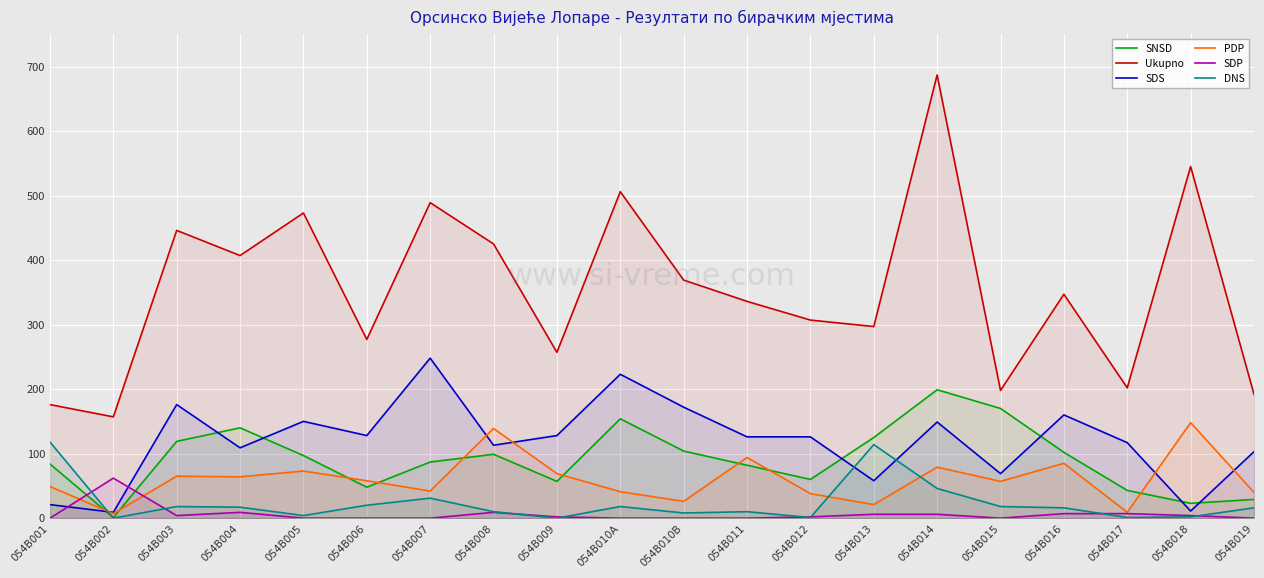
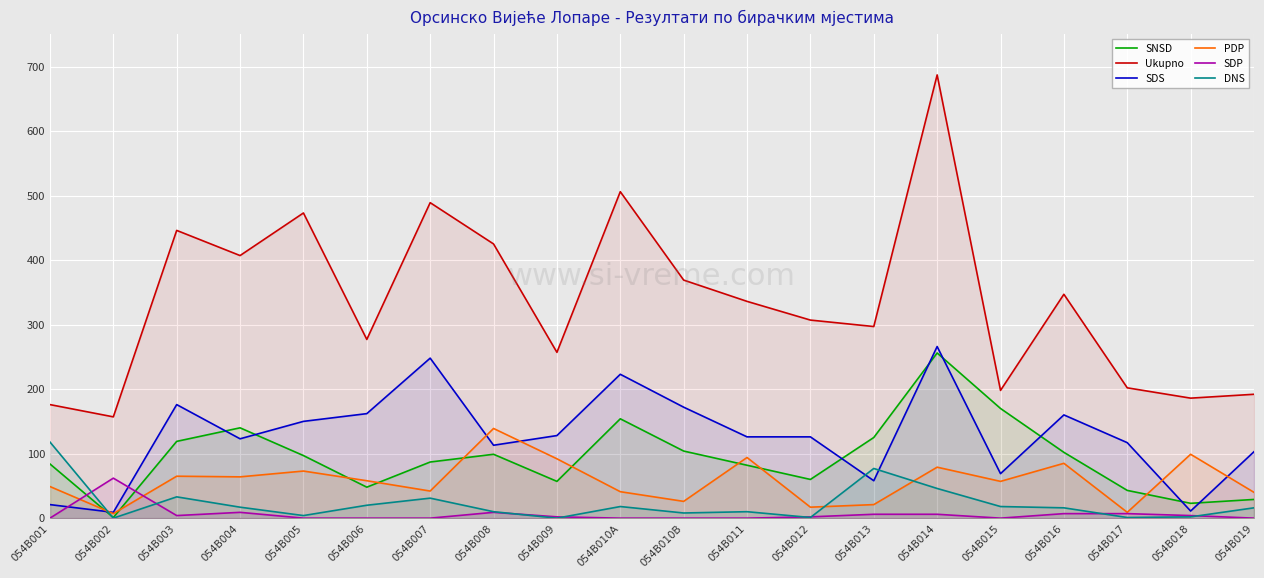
DNS, 054B003: 20 -> 30
SDS, 054B004: 110 -> 120
SDS, 054B006: 130 -> 160
PDP, 054B009: 70 -> 90
PDP, 054B012: 40 -> 20
DNS, 054B013: 110 -> 80
SNSD, 054B014: 200 -> 260
SDS, 054B014: 150 -> 270
Ukupno, 054B018: 550 -> 190
PDP, 054B018: 150 -> 100
